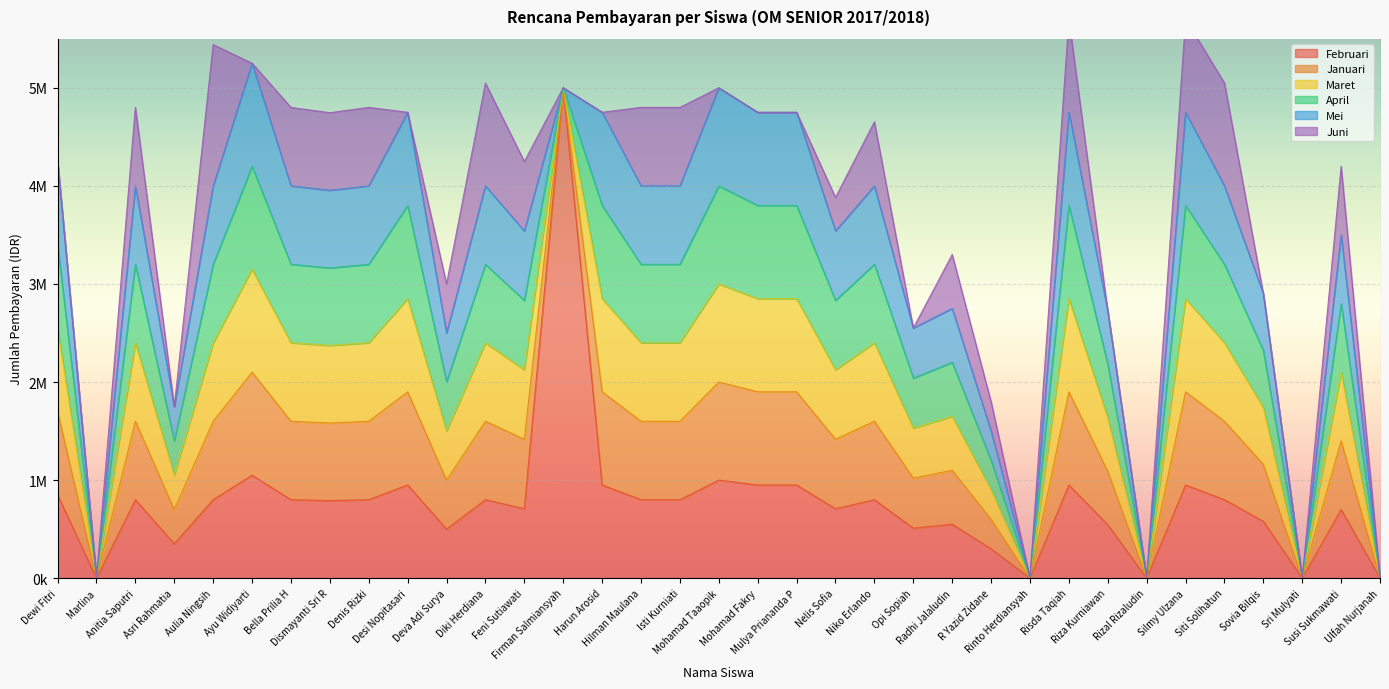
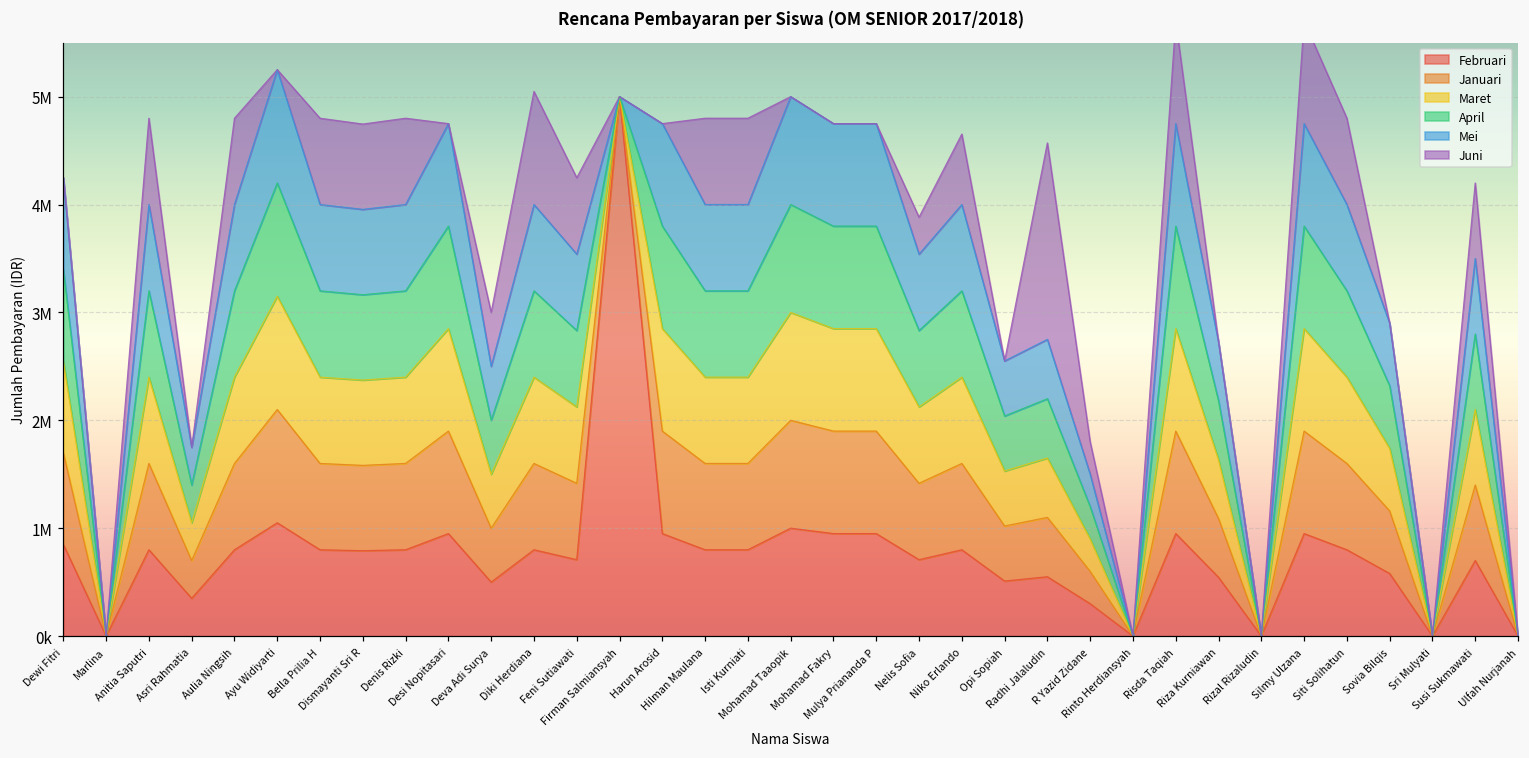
Juni, Aulia Ningsih: 1400000 -> 800000
Juni, Radhi Jalaludin: 600000 -> 1800000
Juni, Siti Solihatun: 1000000 -> 800000
